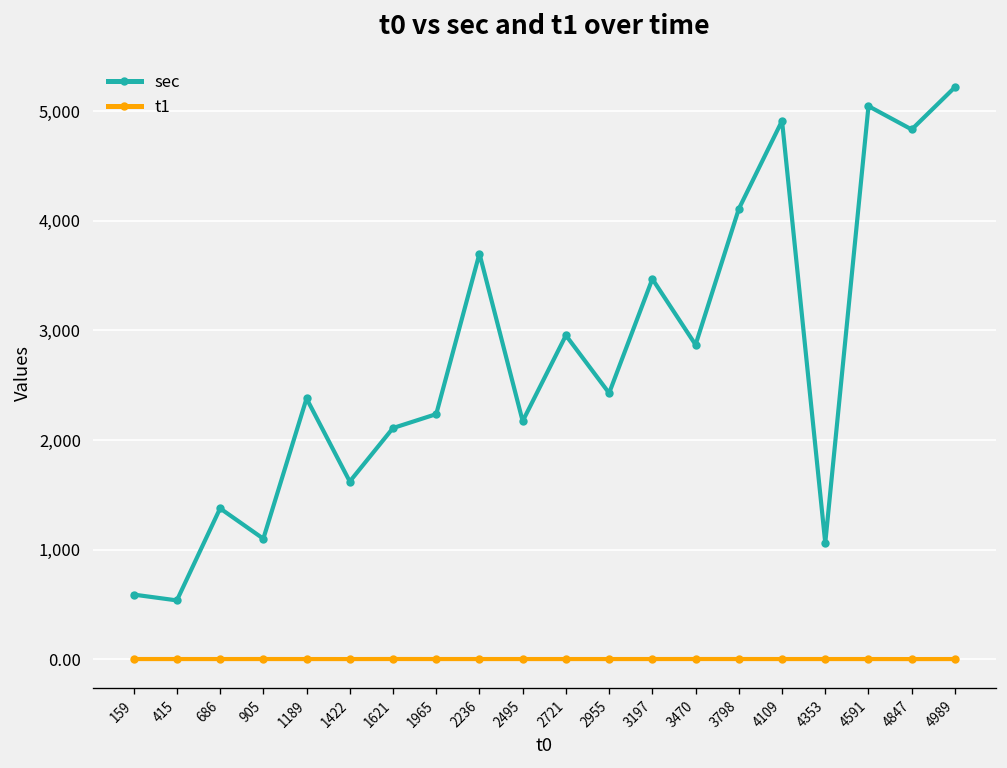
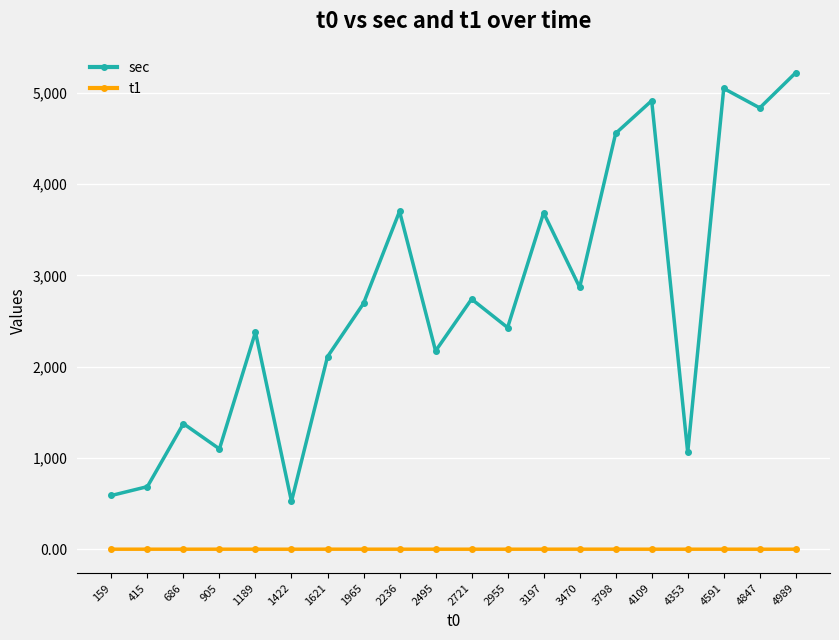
sec, 415: 500 -> 700
sec, 1422: 1,600 -> 500
sec, 1965: 2,200 -> 2,700
sec, 2721: 3,000 -> 2,700
sec, 3197: 3,500 -> 3,700
sec, 3798: 4,100 -> 4,600
